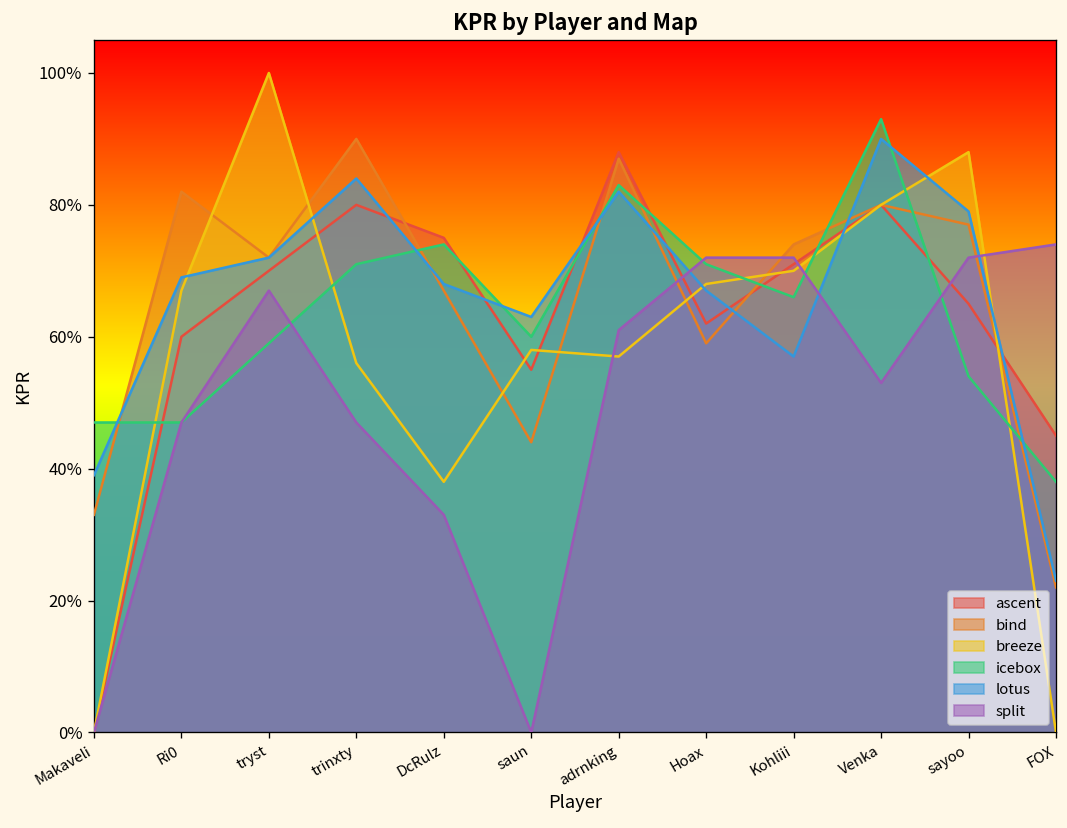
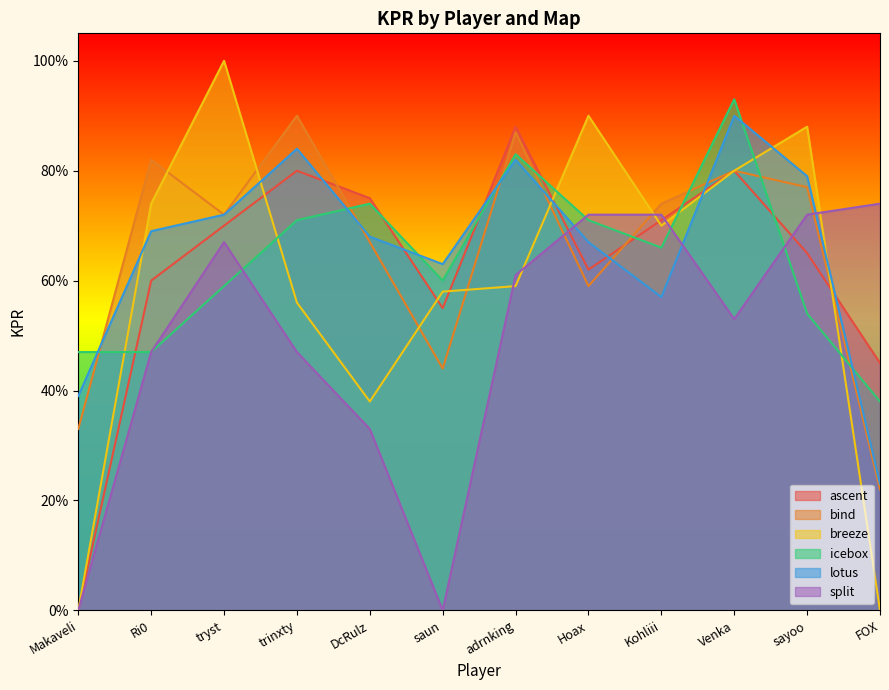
breeze, Ri0: 67% -> 74%
breeze, adrnking: 57% -> 59%
breeze, Hoax: 68% -> 90%
